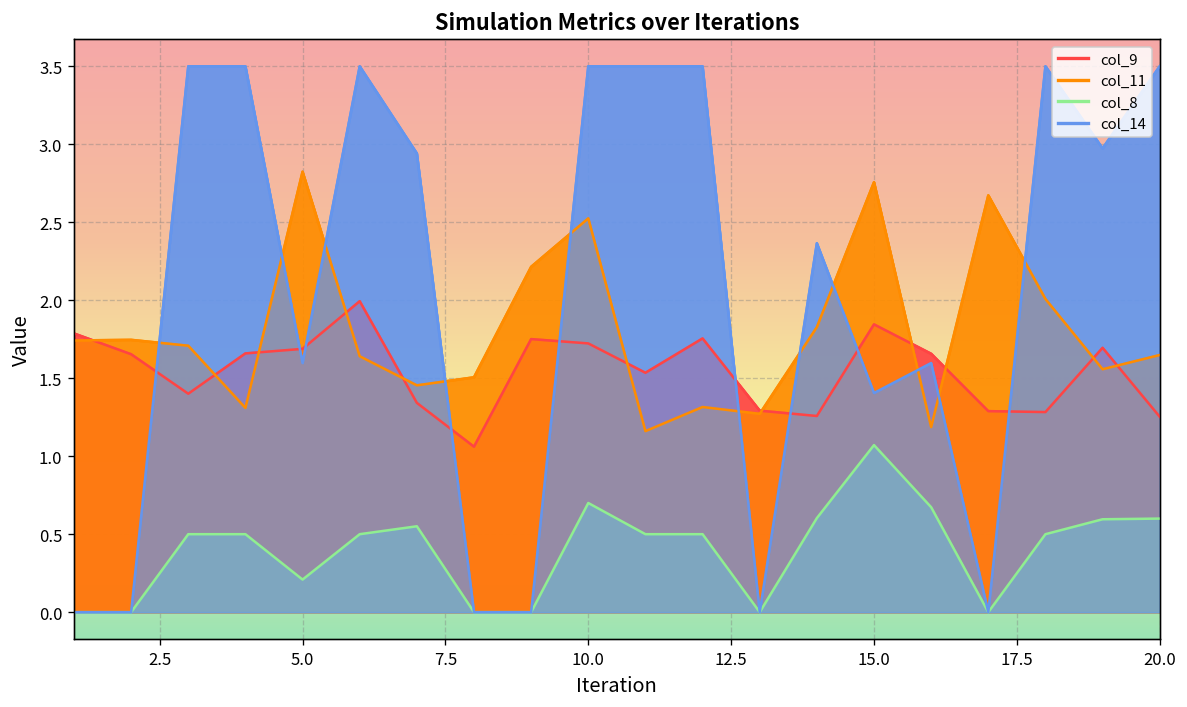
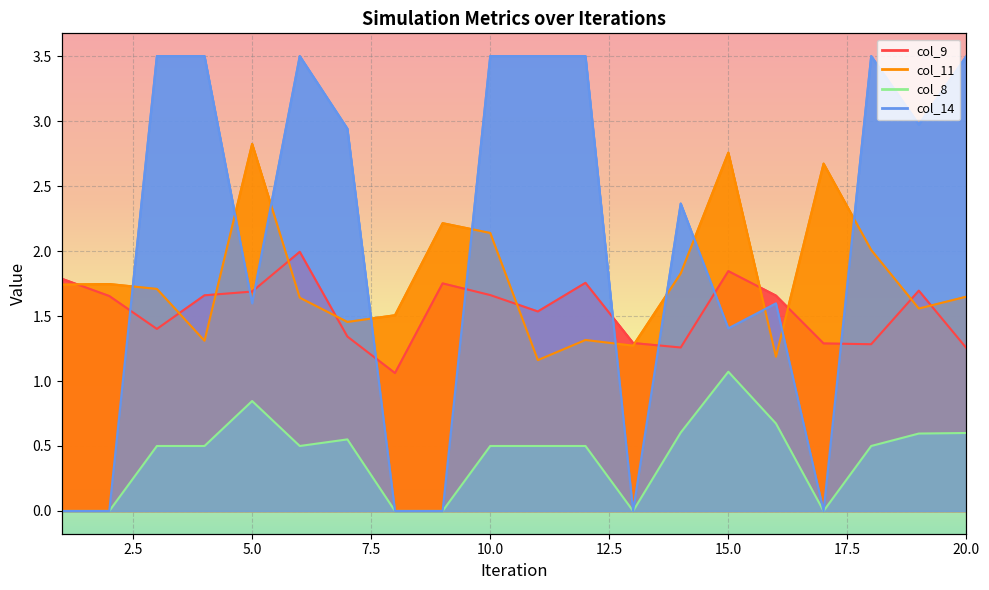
col_8, 5.0: 0.21 -> 0.85
col_9, 10.0: 1.72 -> 1.66
col_11, 10.0: 2.52 -> 2.14
col_8, 10.0: 0.7 -> 0.5
